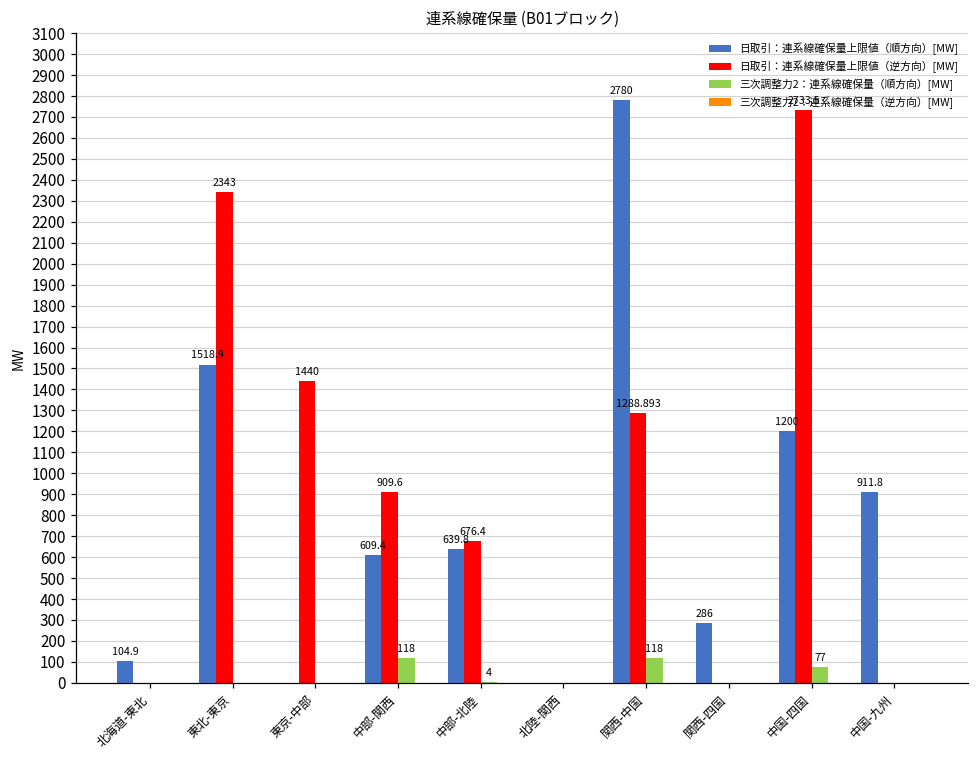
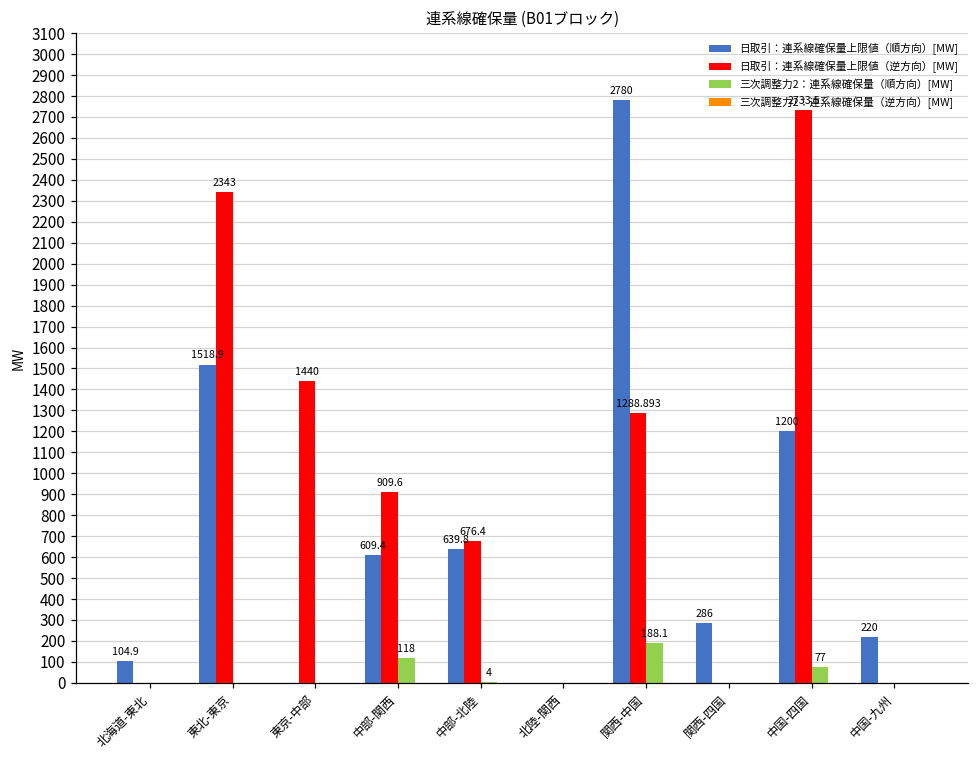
三次調整力2：連系線確保量（順方向）[MW], 関西-中国: 118 -> 188.1
日取引：連系線確保量上限値（順方向）[MW], 中国-九州: 911.8 -> 220
